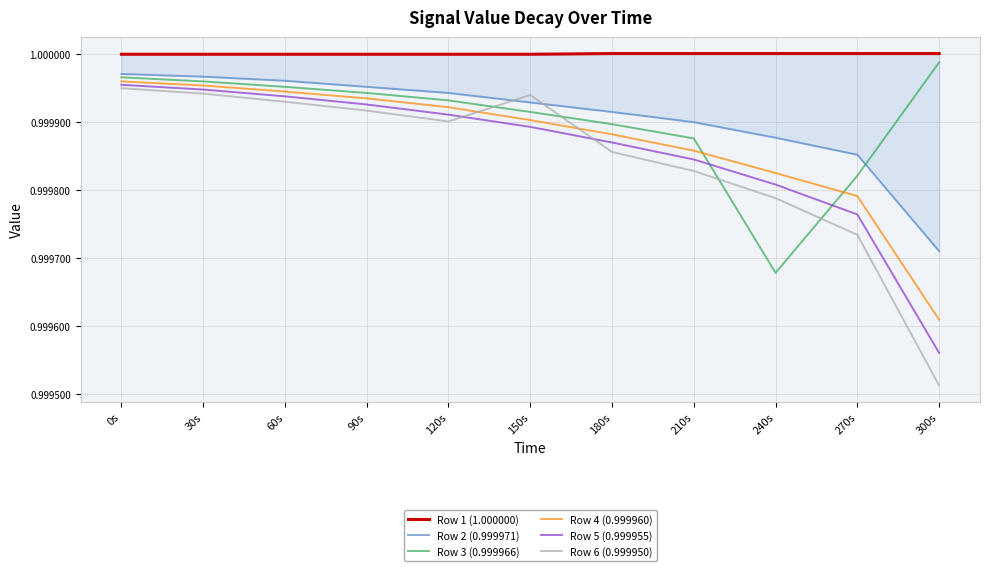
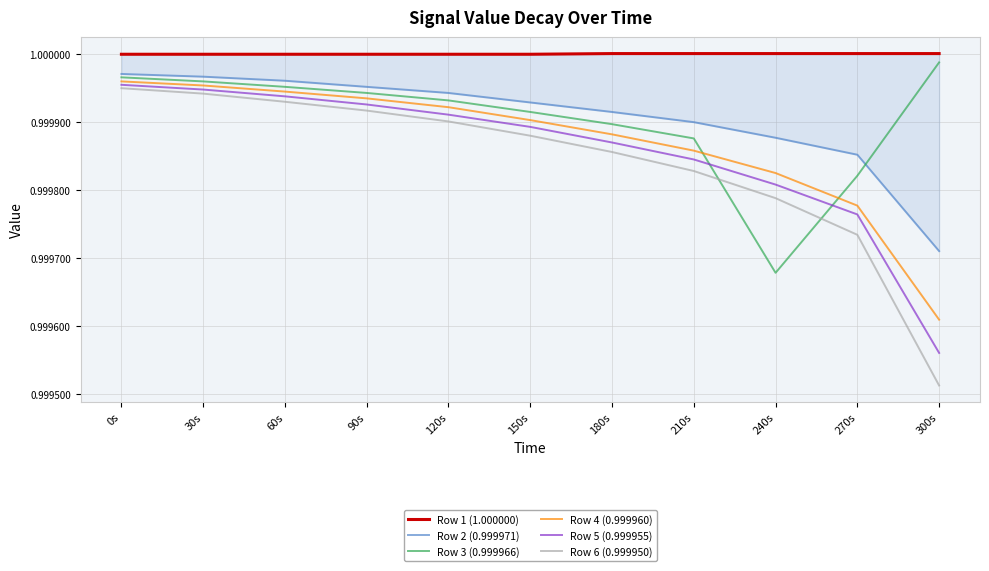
Row 6 (0.999950), 150s: 0.99994 -> 0.99988
Row 4 (0.999960), 270s: 0.99979 -> 0.99978
